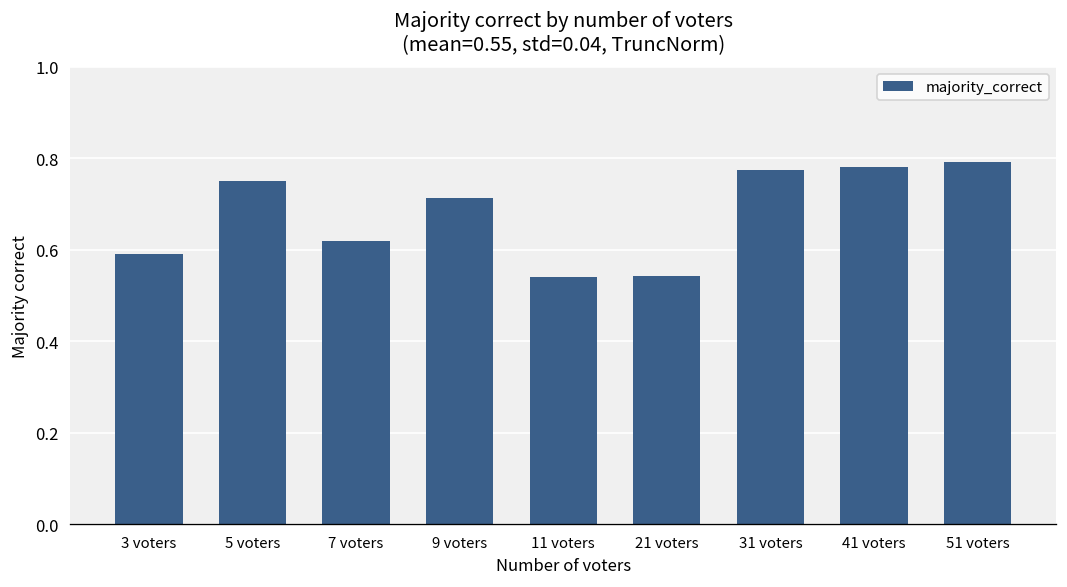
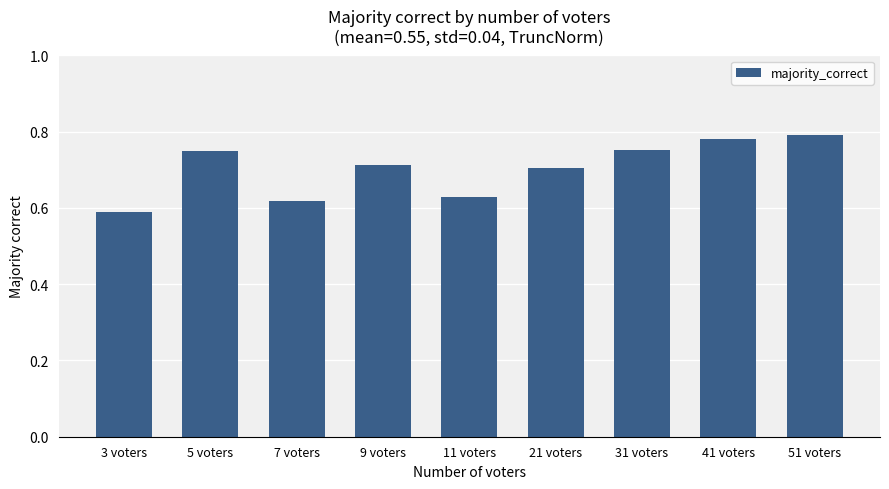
11 voters: 0.54 -> 0.63
21 voters: 0.54 -> 0.71
31 voters: 0.78 -> 0.75
